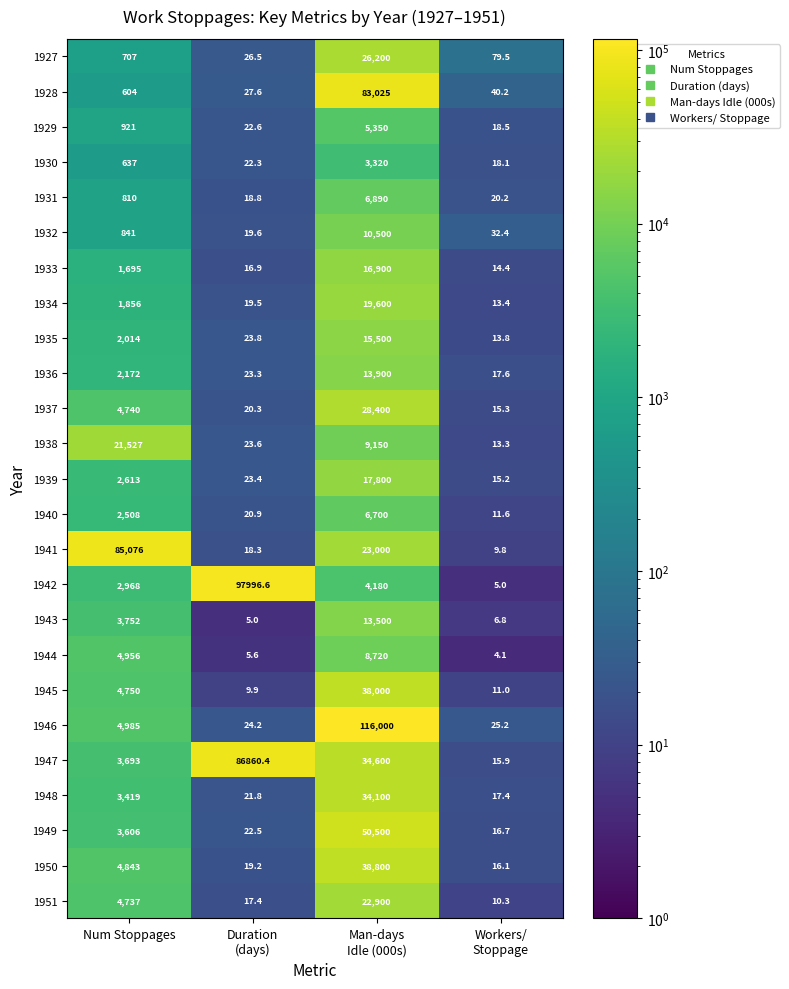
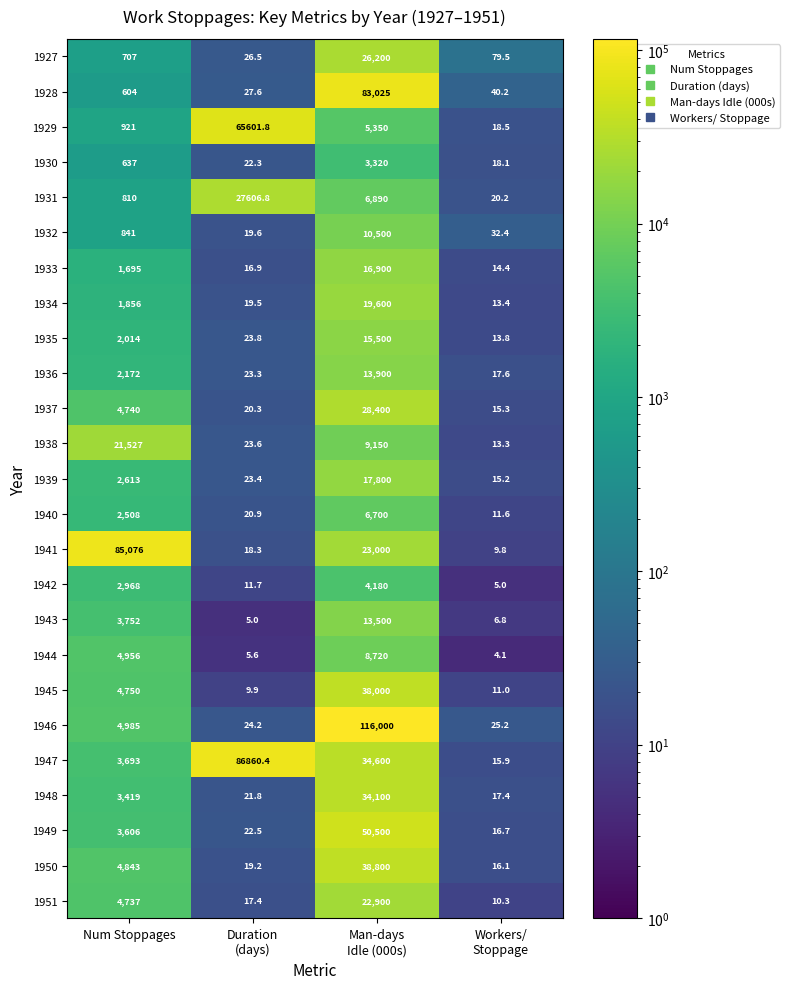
1929, Duration (days): 22.6 -> 65601.8
1931, Duration (days): 18.8 -> 27606.8
1942, Duration (days): 97996.6 -> 11.7
